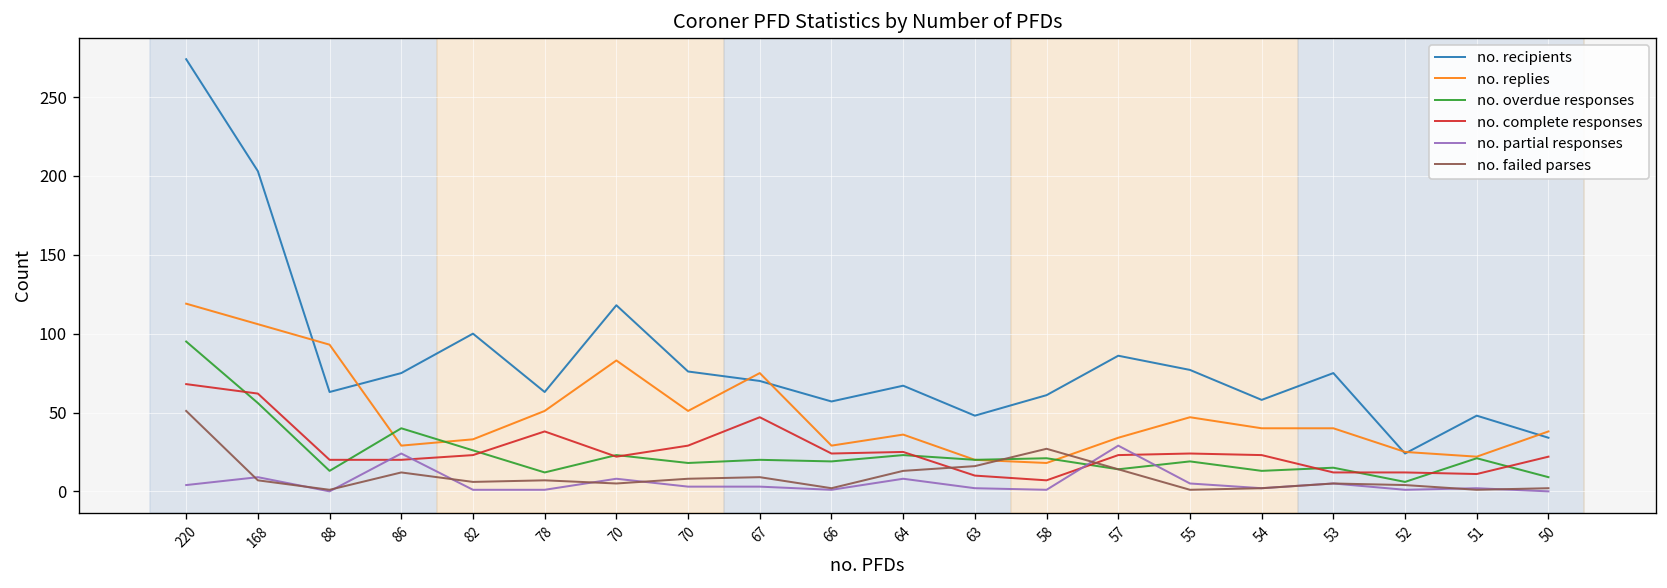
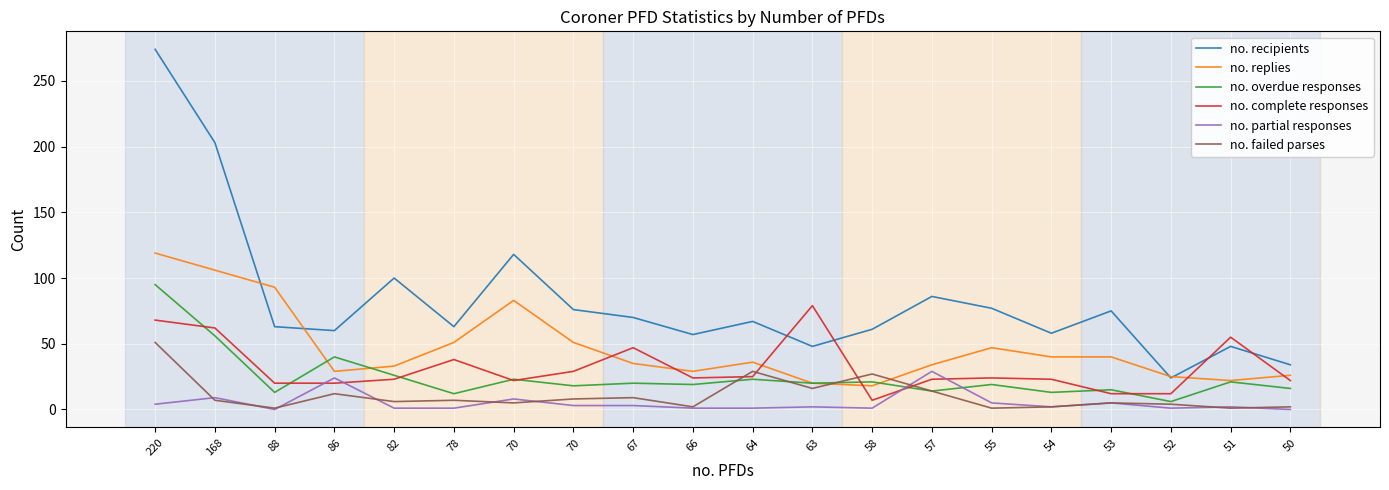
no. recipients, 86: 75 -> 60
no. replies, 67: 75 -> 35
no. partial responses, 64: 8 -> 1
no. failed parses, 64: 13 -> 29
no. complete responses, 63: 10 -> 79
no. complete responses, 51: 11 -> 55
no. replies, 50: 38 -> 26
no. overdue responses, 50: 9 -> 16
